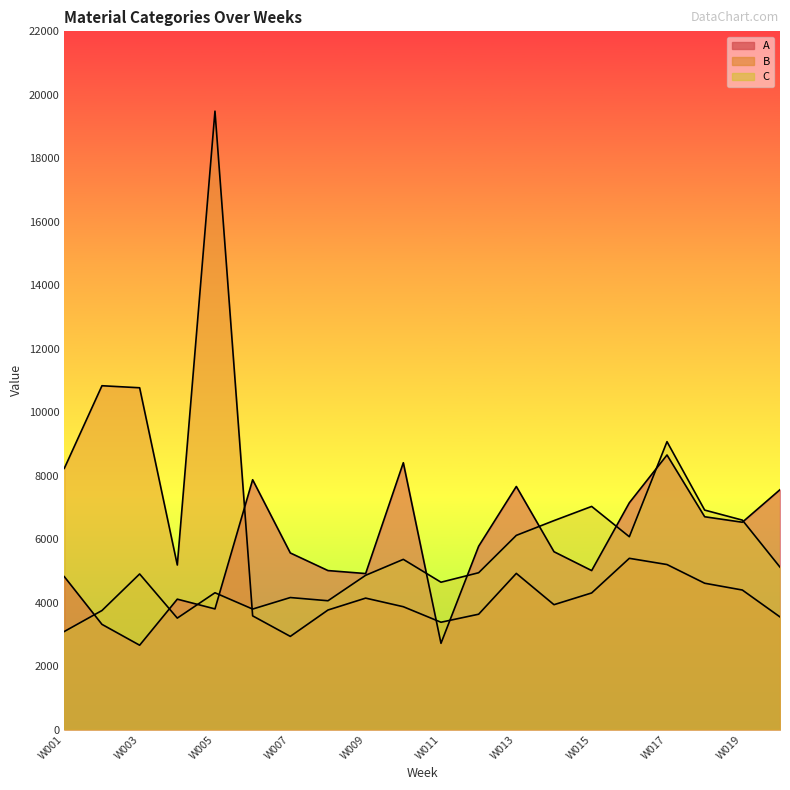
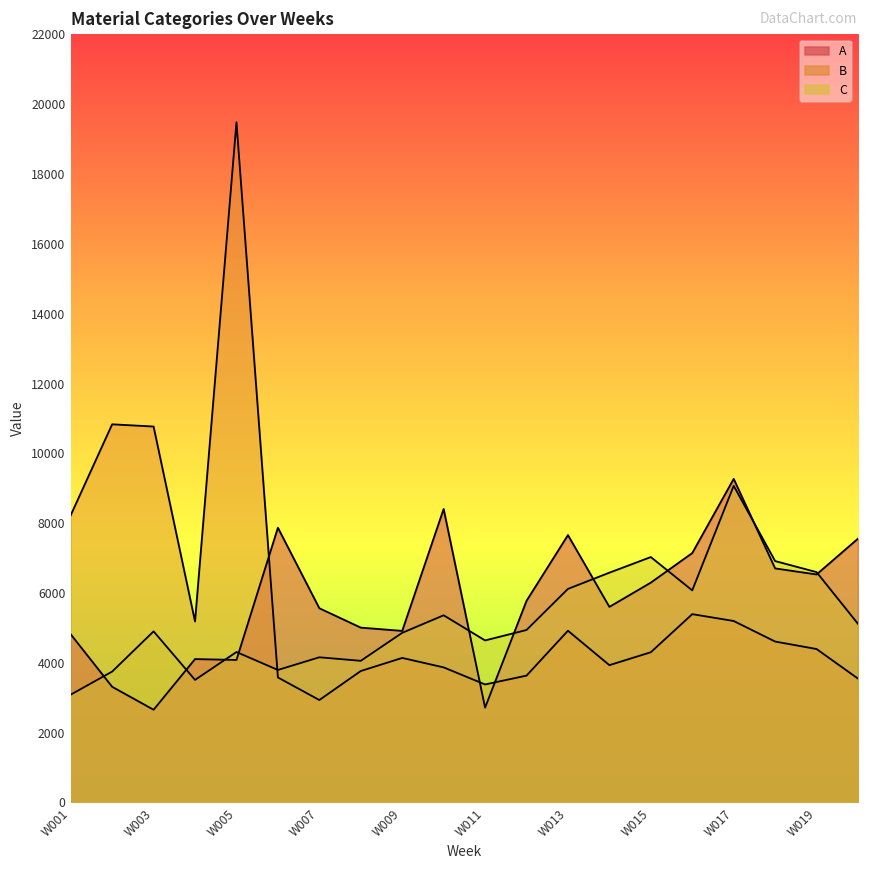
A, W005: 3800 -> 4100
A, W015: 5000 -> 6300
A, W017: 8700 -> 9300
